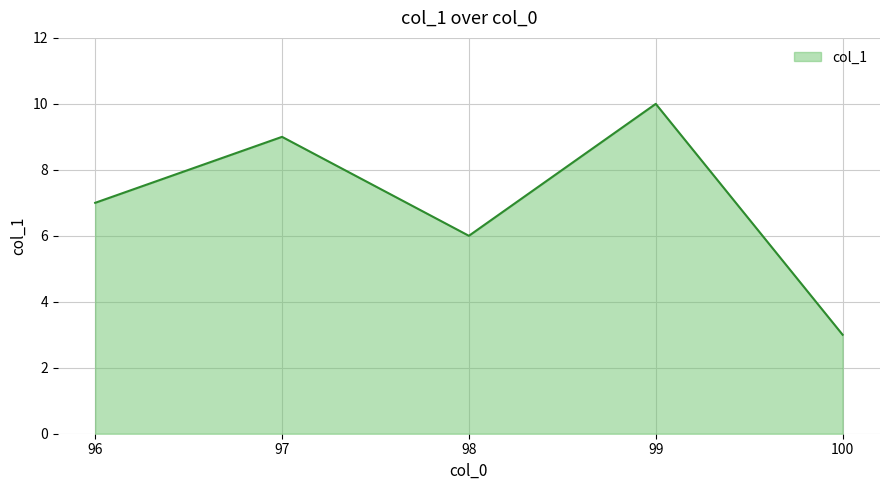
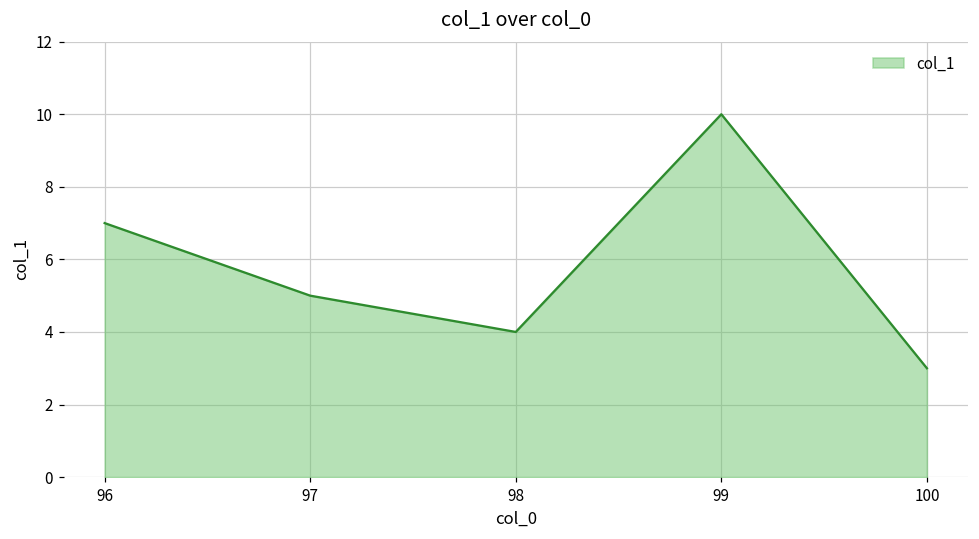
97: 9 -> 5
98: 6 -> 4
